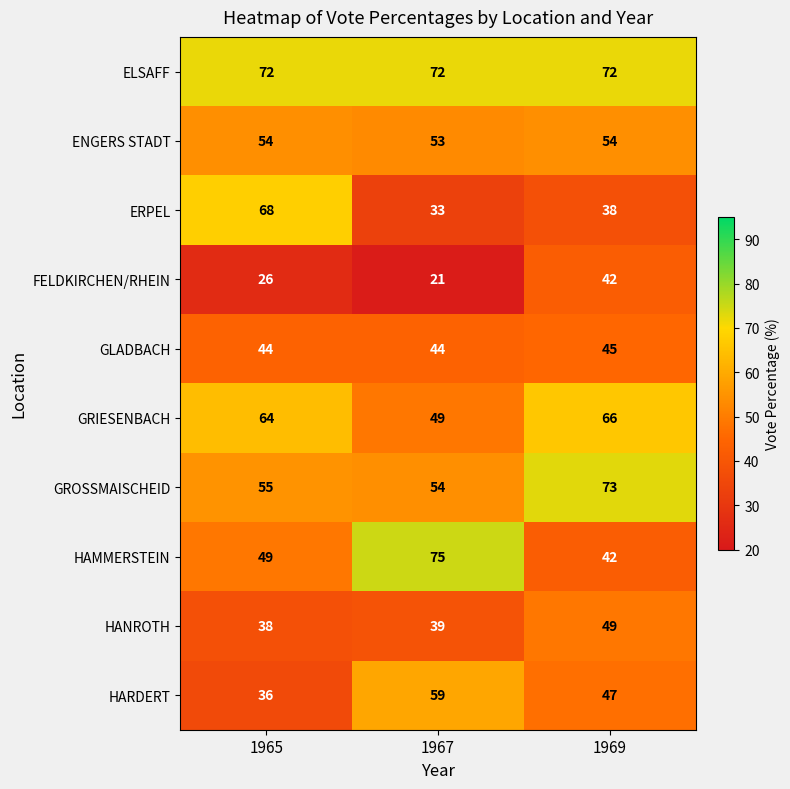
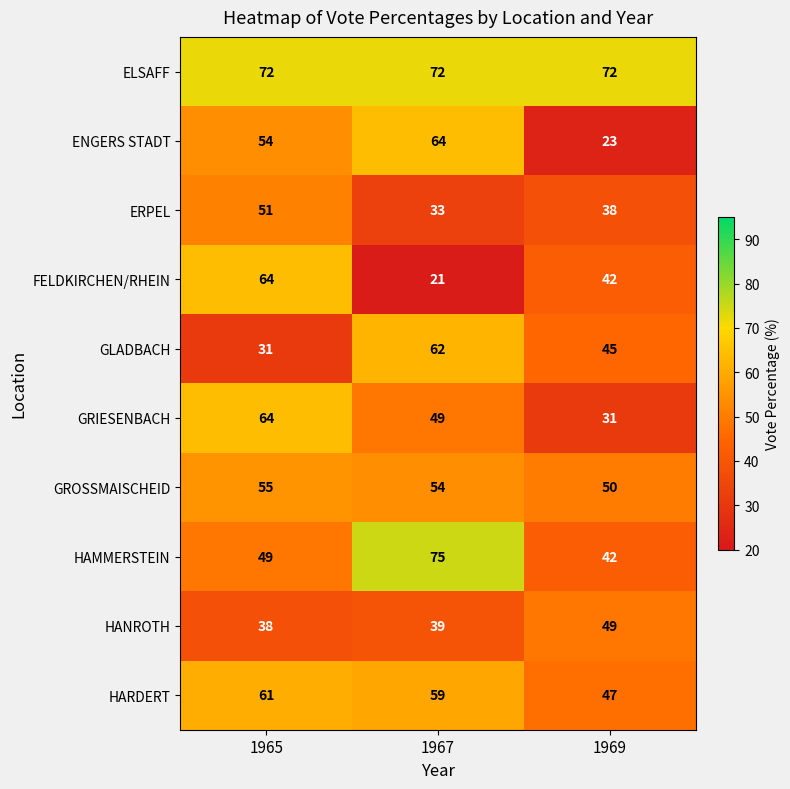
ENGERS STADT, 1967: 53 -> 64
ENGERS STADT, 1969: 54 -> 23
ERPEL, 1965: 68 -> 51
FELDKIRCHEN/RHEIN, 1965: 26 -> 64
GLADBACH, 1965: 44 -> 31
GLADBACH, 1967: 44 -> 62
GRIESENBACH, 1969: 66 -> 31
GROSSMAISCHEID, 1969: 73 -> 50
HARDERT, 1965: 36 -> 61
